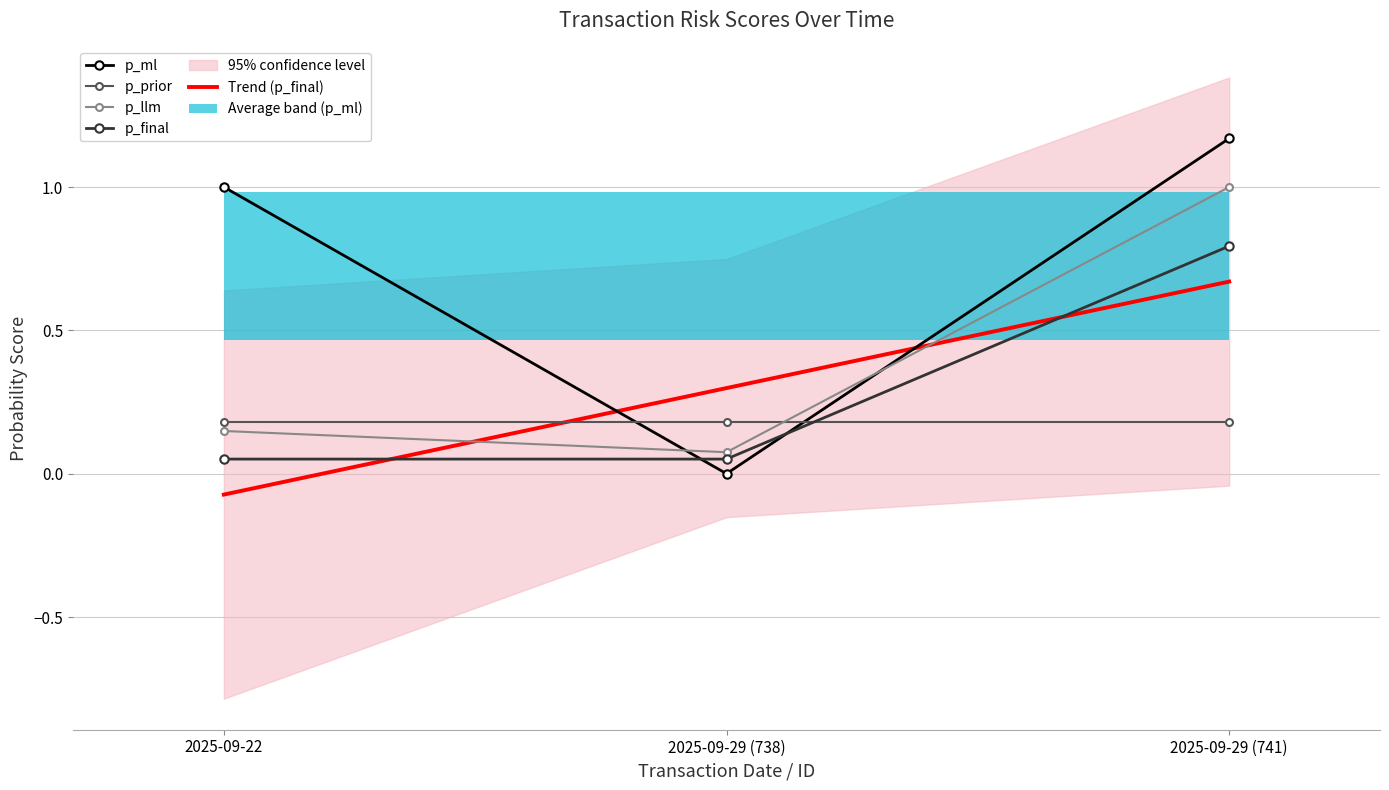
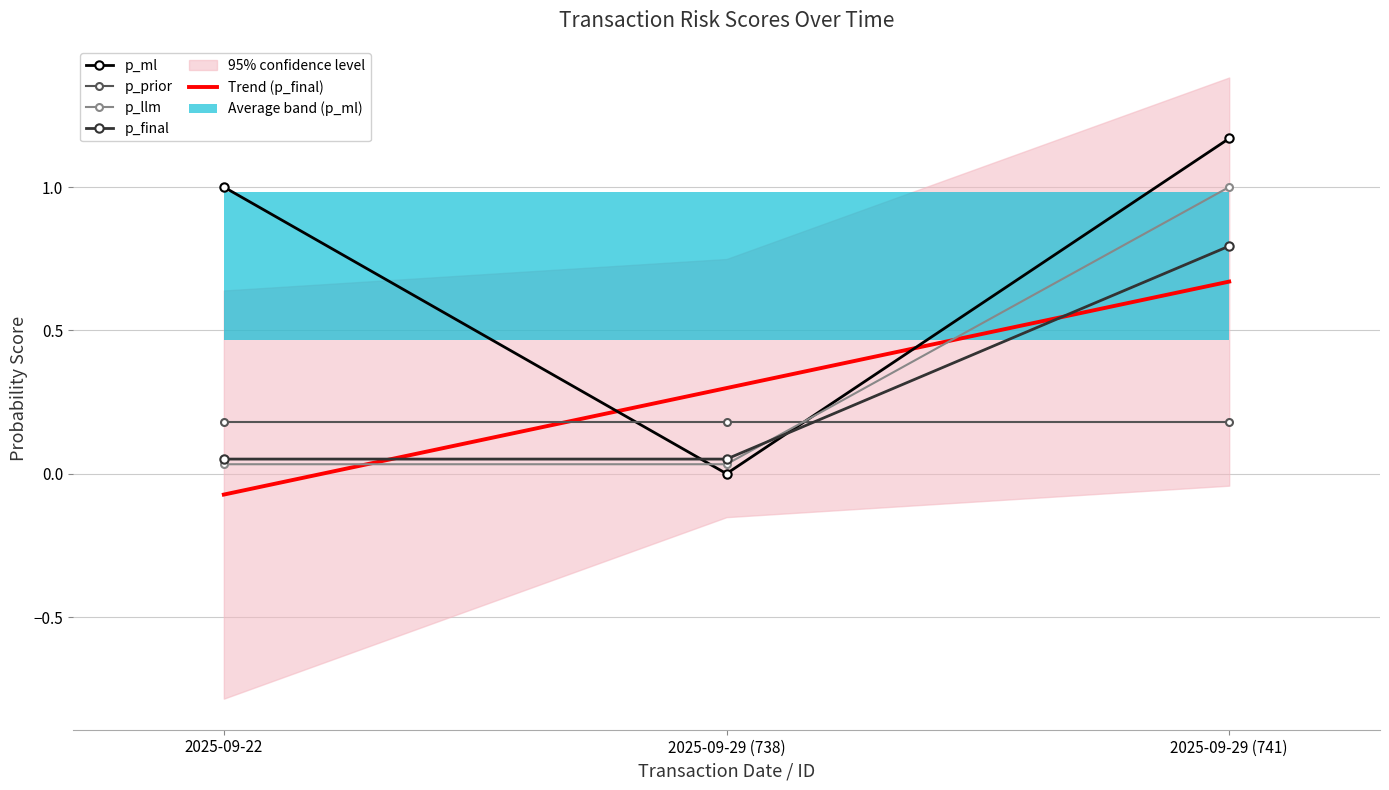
p_llm, 2025-09-22: 0.15 -> 0.03
p_llm, 2025-09-29 (738): 0.08 -> 0.03
